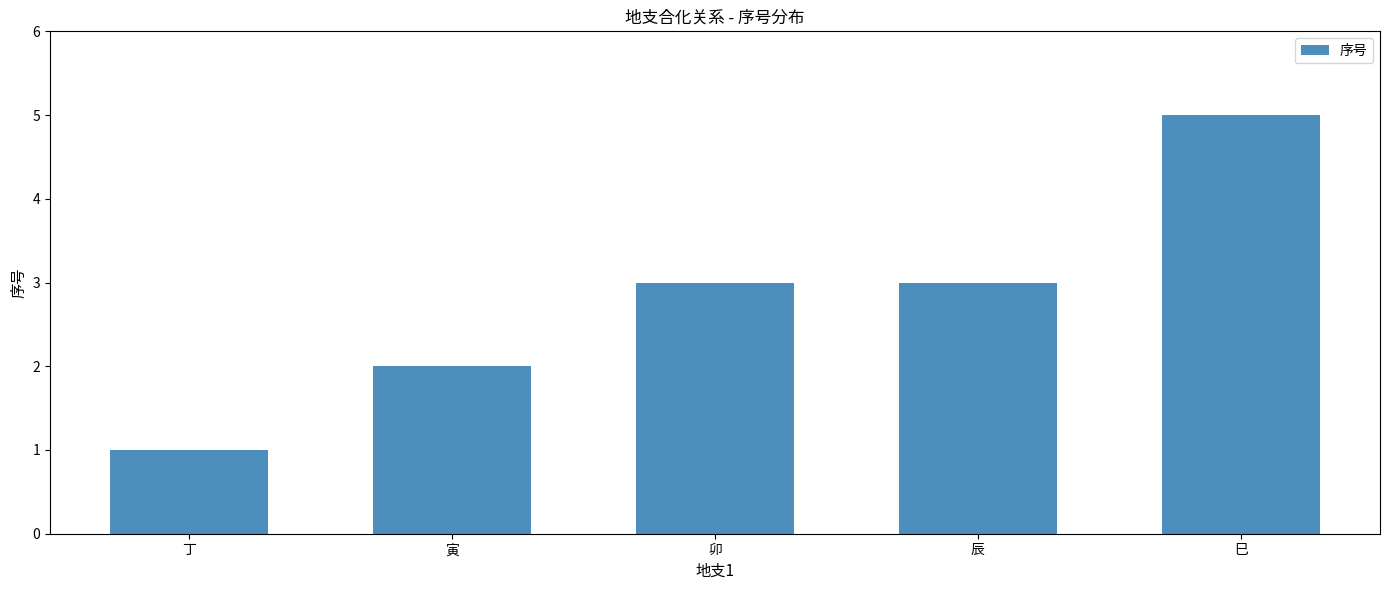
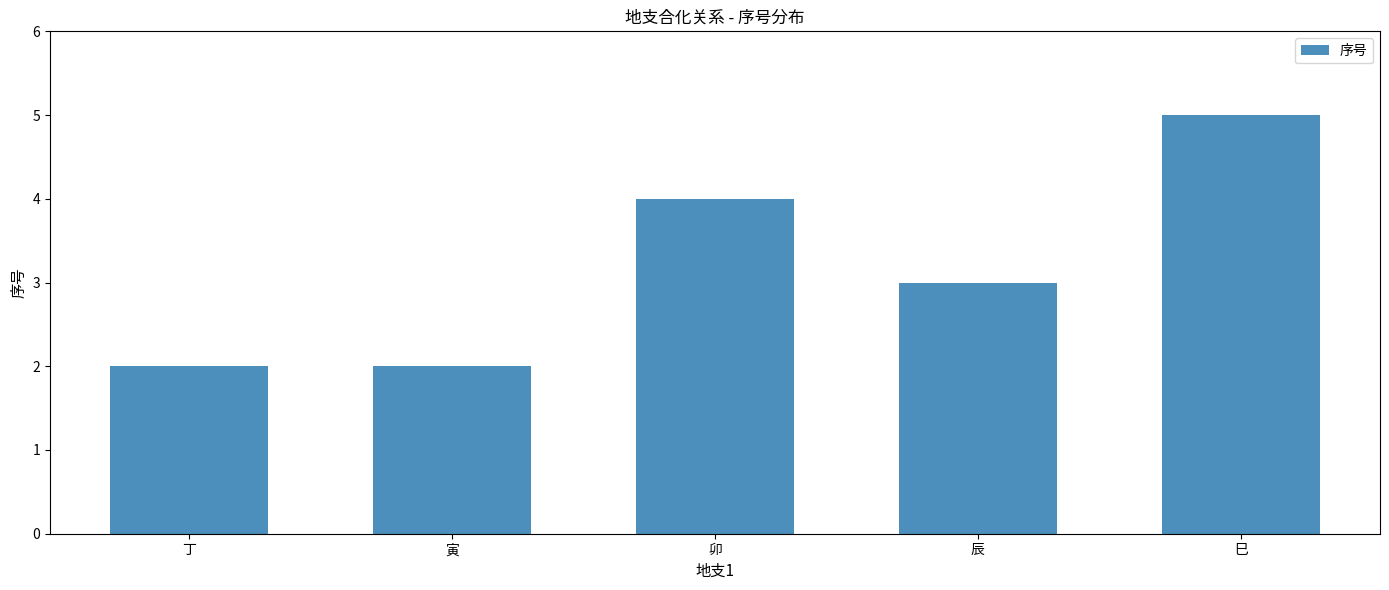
丁: 1 -> 2
卯: 3 -> 4
